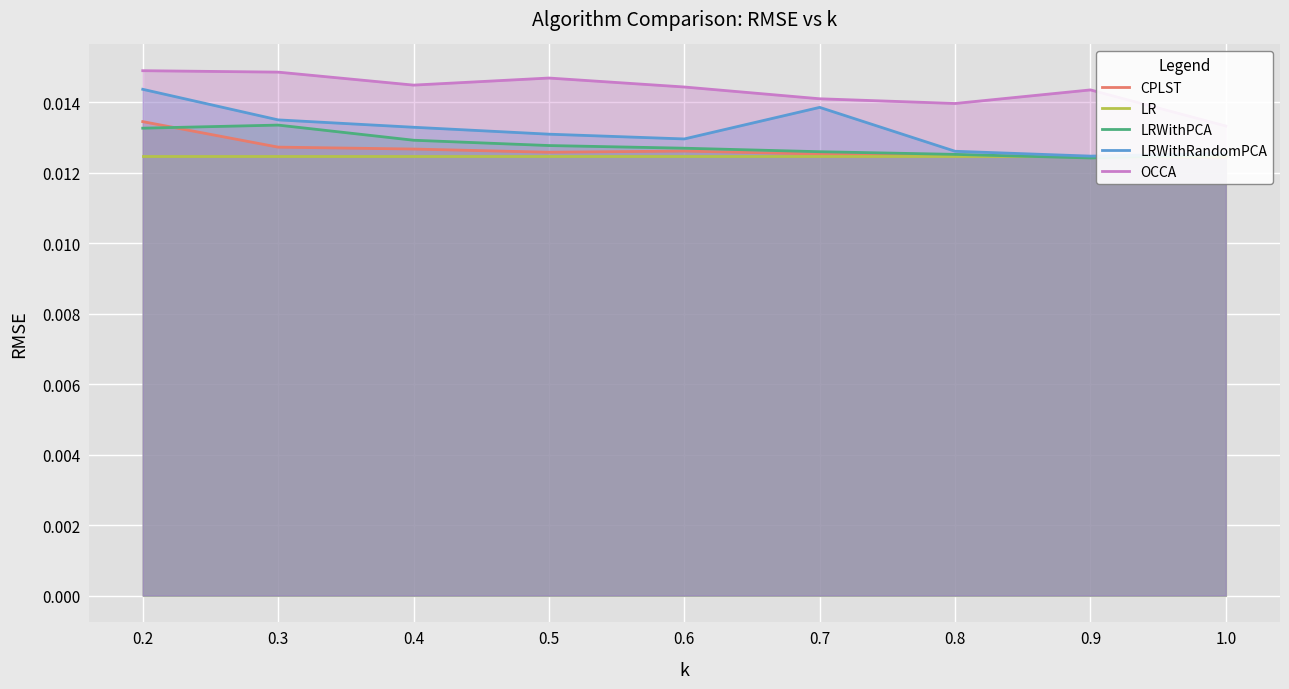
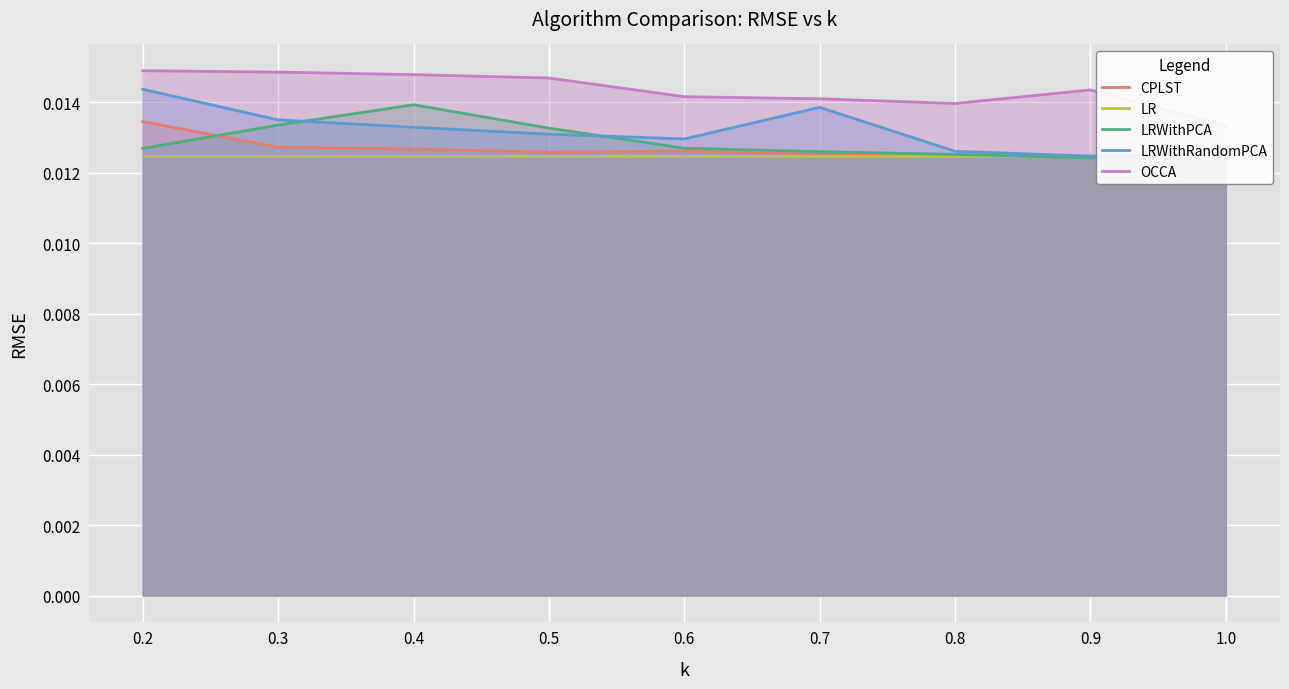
LRWithPCA, 0.2: 0.0133 -> 0.0127
LRWithPCA, 0.4: 0.0129 -> 0.0139
OCCA, 0.4: 0.0145 -> 0.0148
LRWithPCA, 0.5: 0.0128 -> 0.0133
OCCA, 0.6: 0.0144 -> 0.0142
